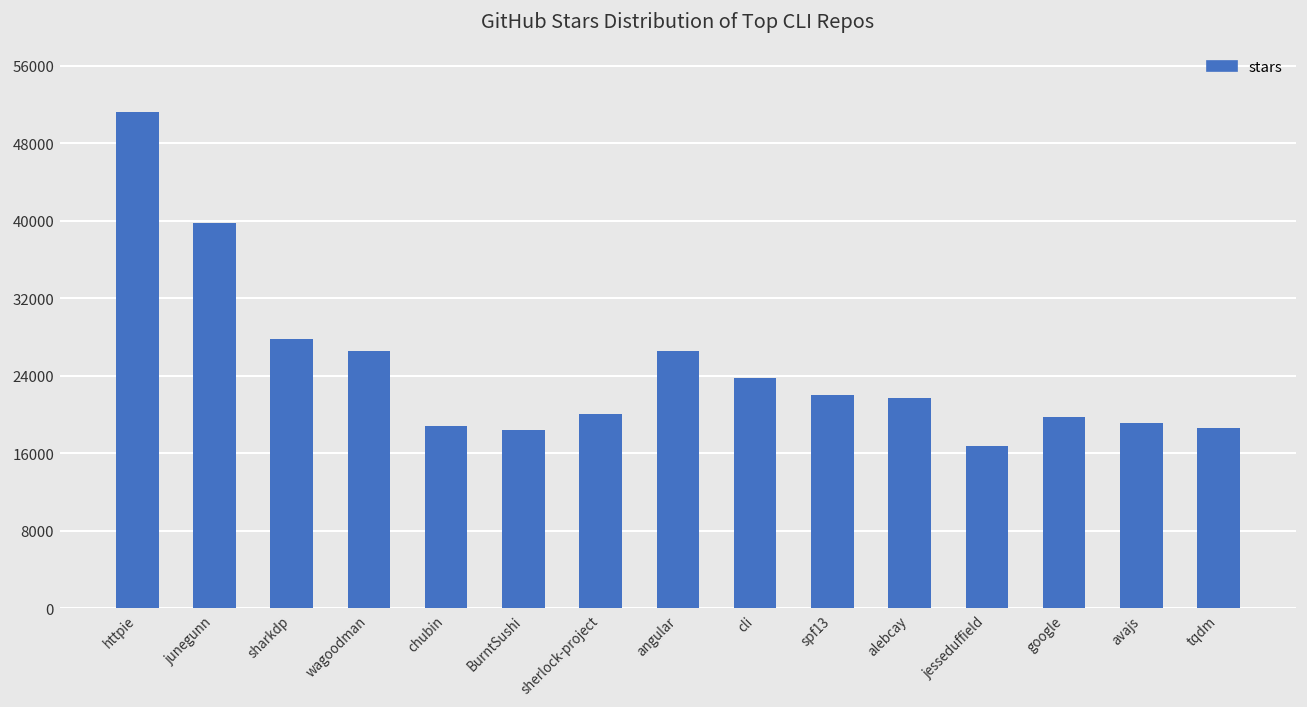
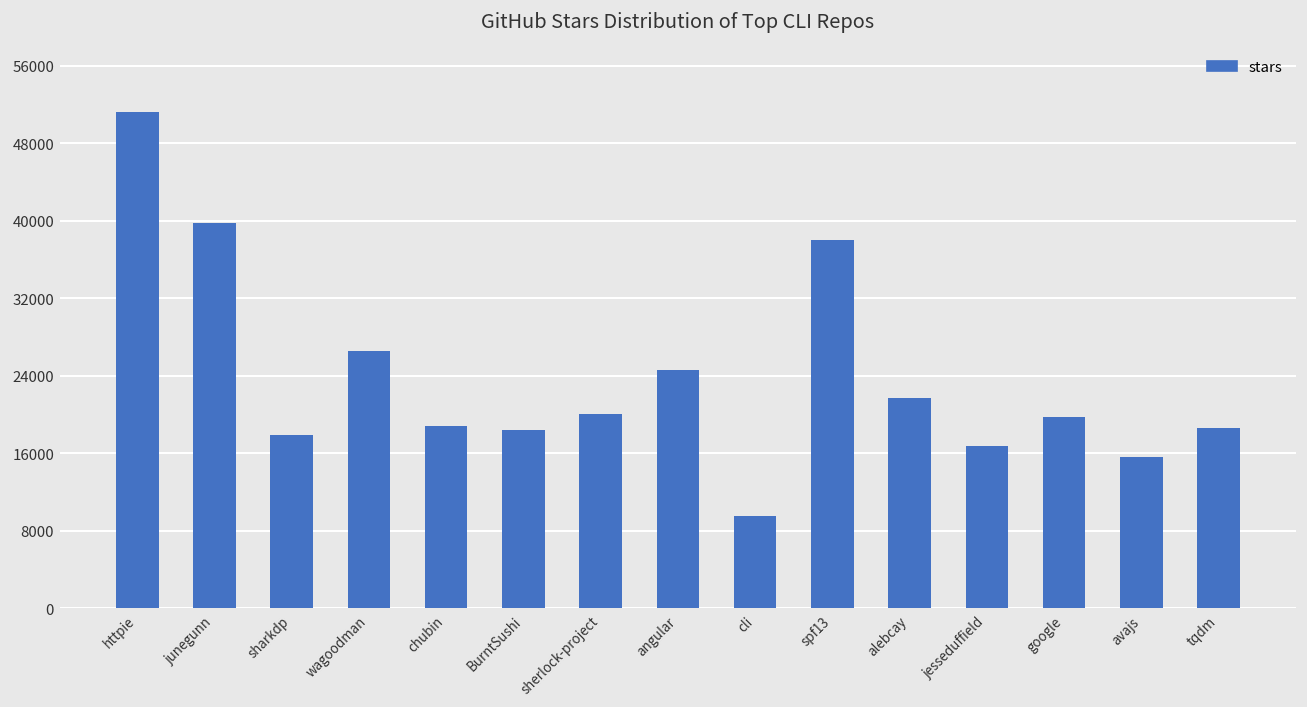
sharkdp: 28000 -> 18000
angular: 27000 -> 25000
cli: 24000 -> 10000
spf13: 22000 -> 38000
avajs: 19000 -> 16000
